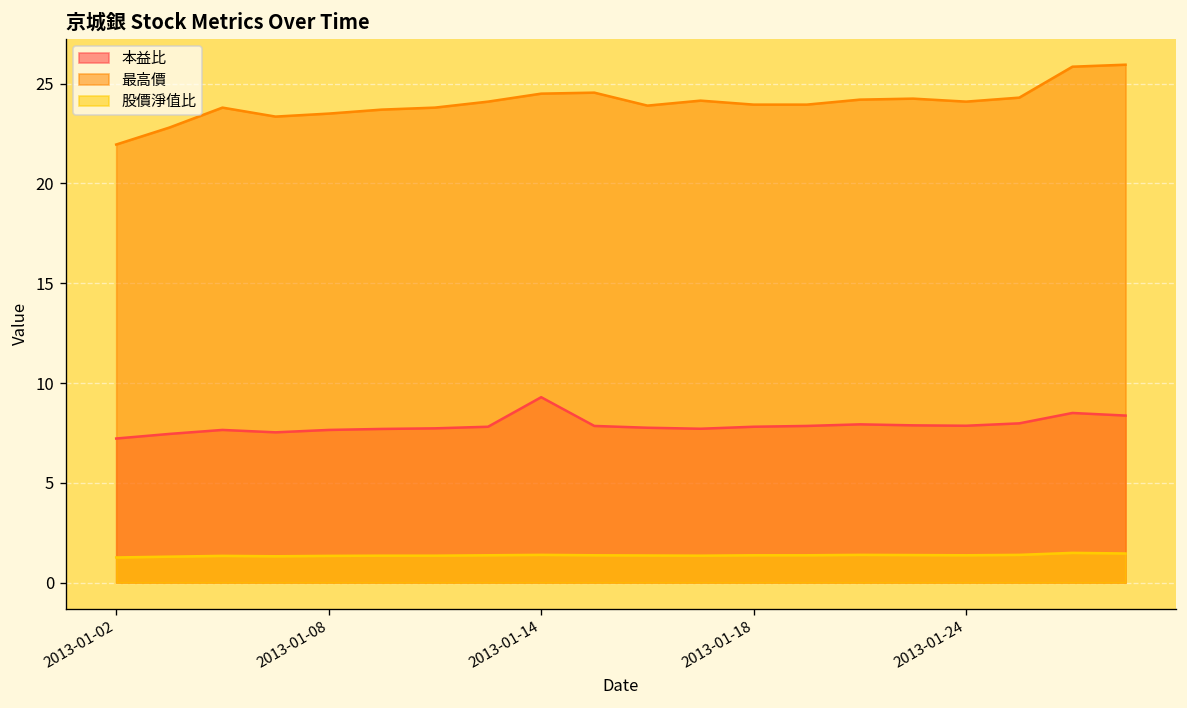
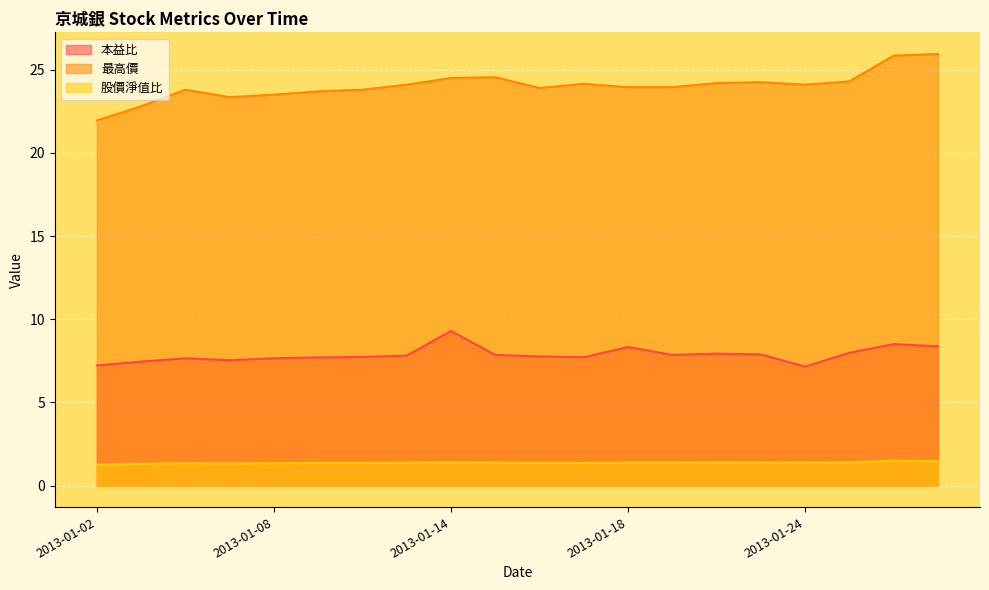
本益比, 2013-01-18: 7.8 -> 8.3
本益比, 2013-01-24: 7.9 -> 7.2
